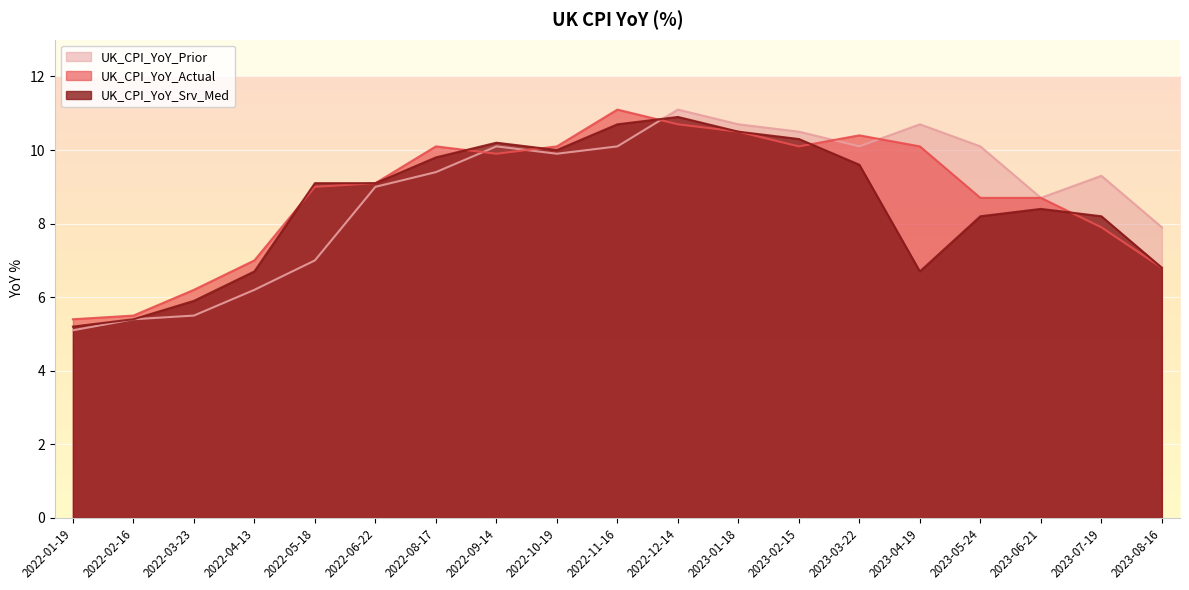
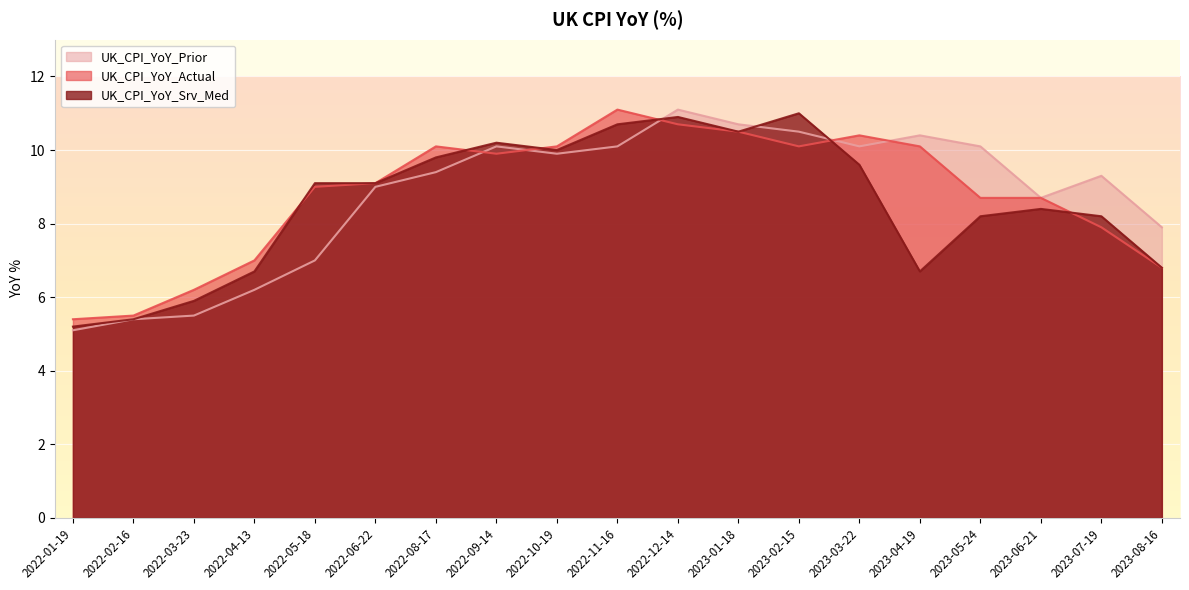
UK_CPI_YoY_Srv_Med, 2023-02-15: 10.3 -> 11.0
UK_CPI_YoY_Prior, 2023-04-19: 10.7 -> 10.4
